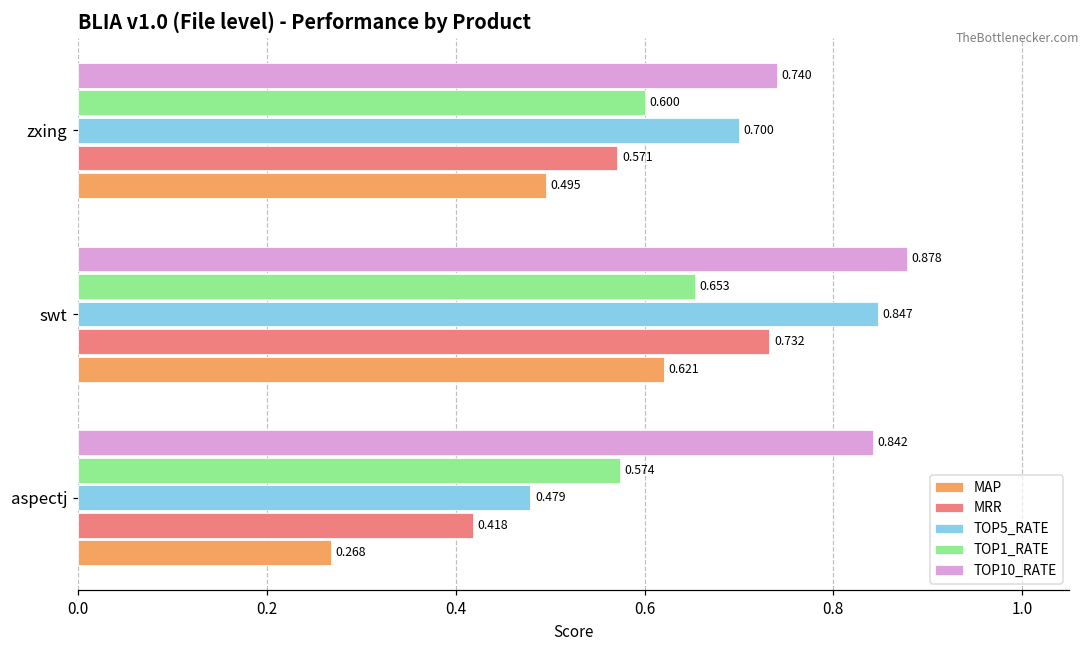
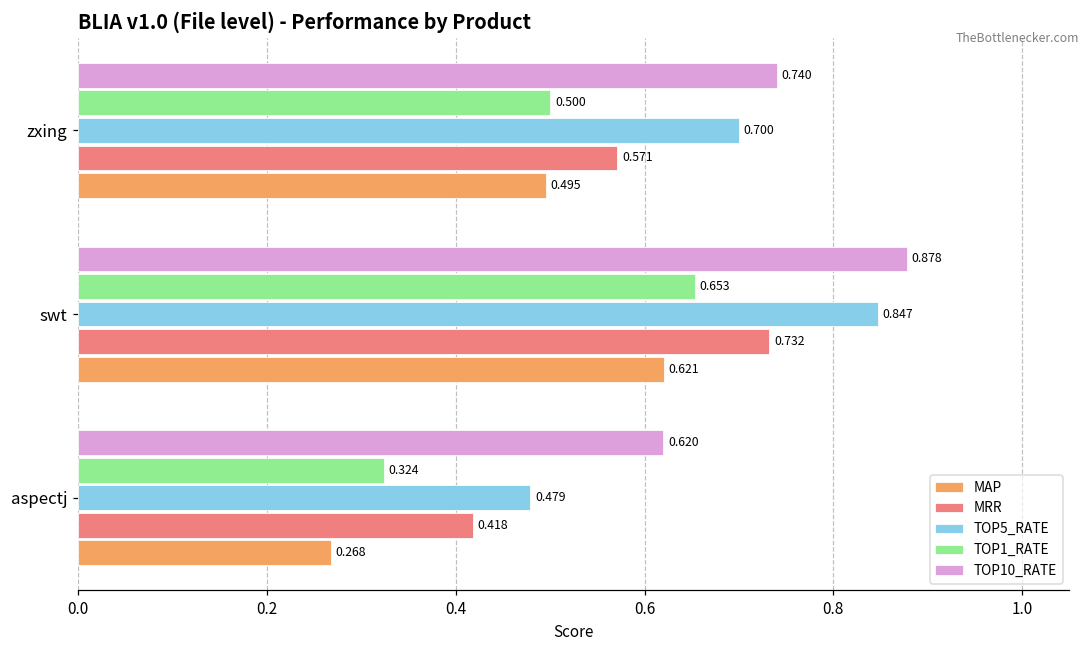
TOP1_RATE, zxing: 0.600 -> 0.500
TOP10_RATE, aspectj: 0.842 -> 0.620
TOP1_RATE, aspectj: 0.574 -> 0.324
